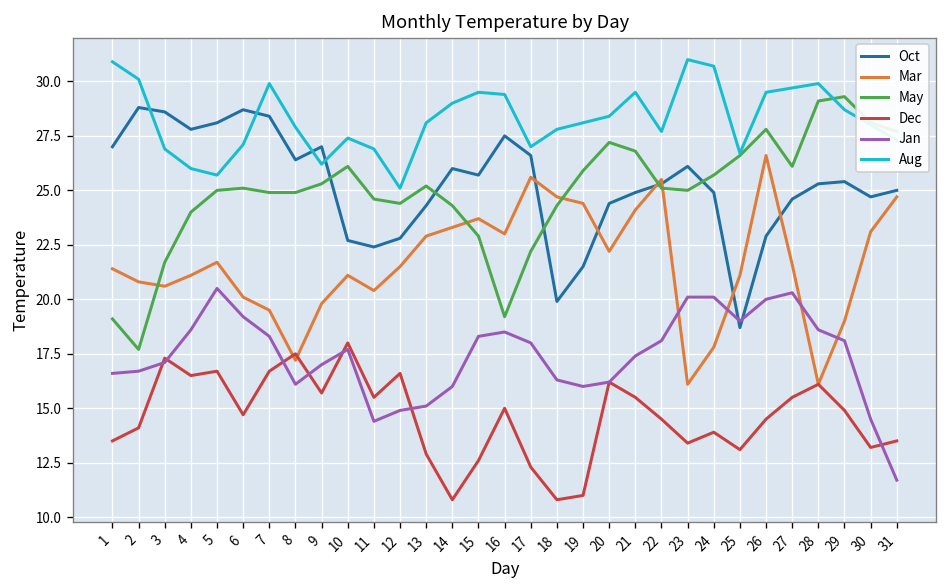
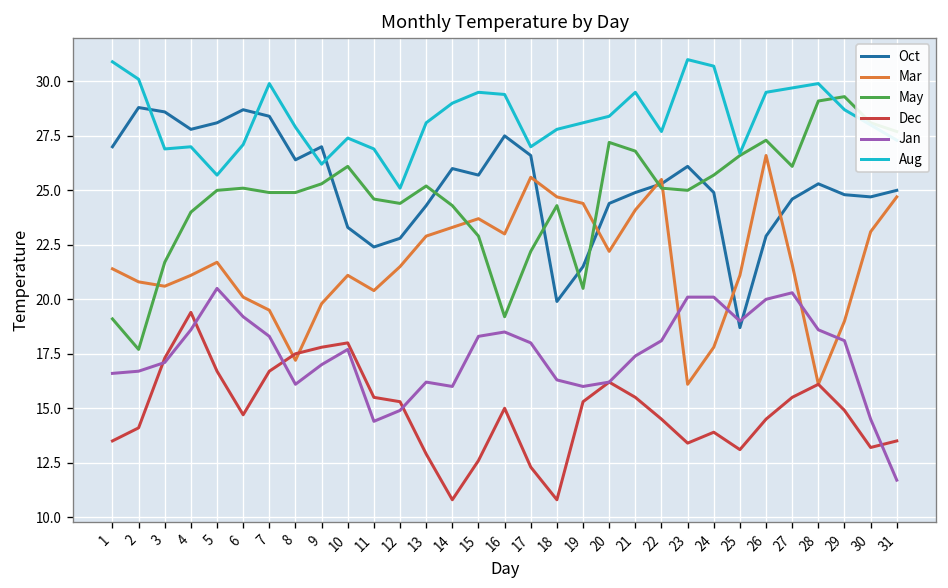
Dec, 4: 16.5 -> 19.4
Aug, 4: 26 -> 27
Dec, 9: 15.7 -> 17.8
Oct, 10: 22.7 -> 23.3
Dec, 12: 16.6 -> 15.3
Jan, 13: 15.1 -> 16.2
May, 19: 25.9 -> 20.5
Dec, 19: 11.0 -> 15.3
May, 26: 27.8 -> 27.3
Oct, 29: 25.4 -> 24.8
